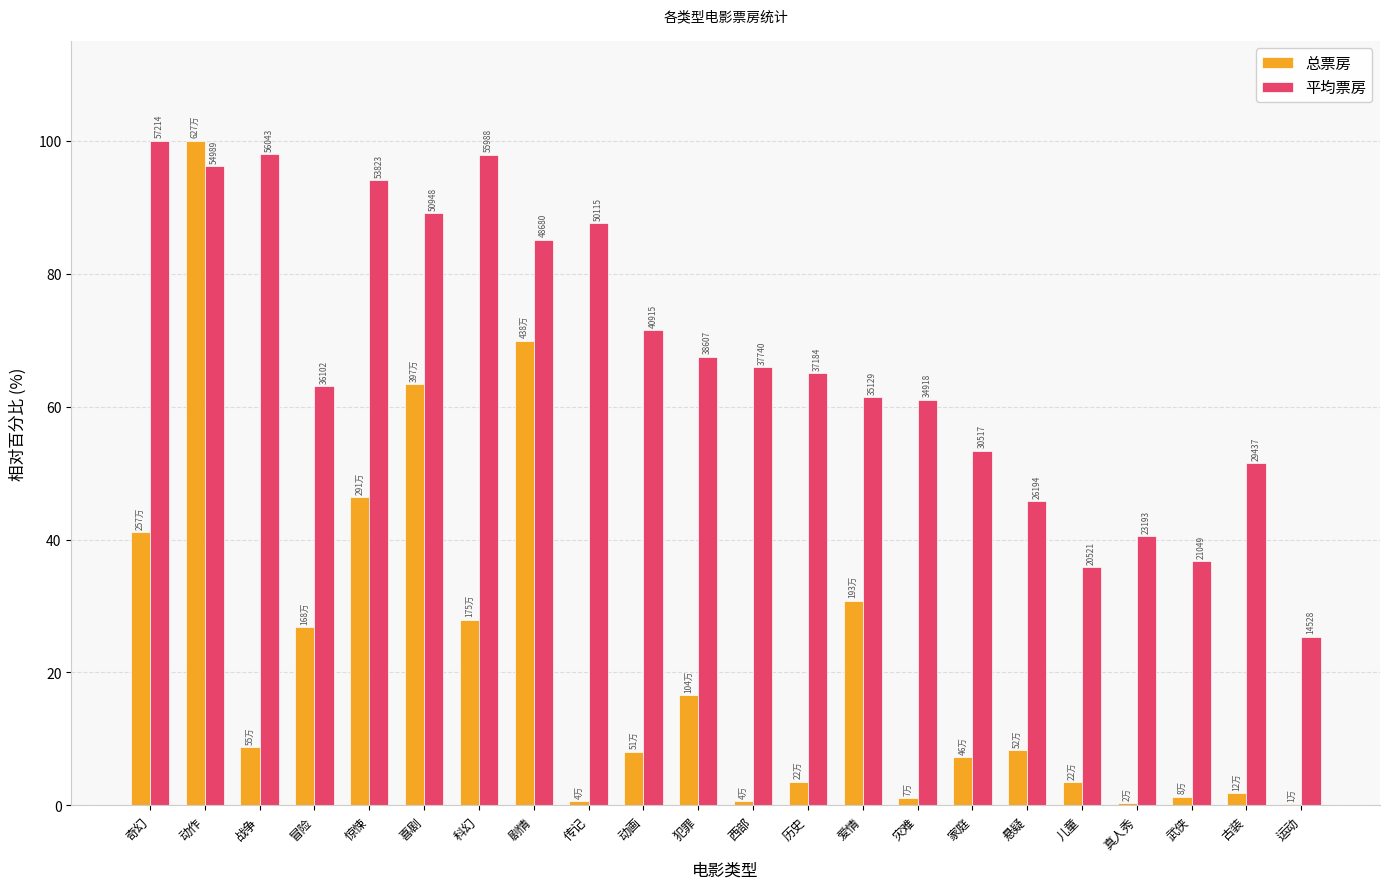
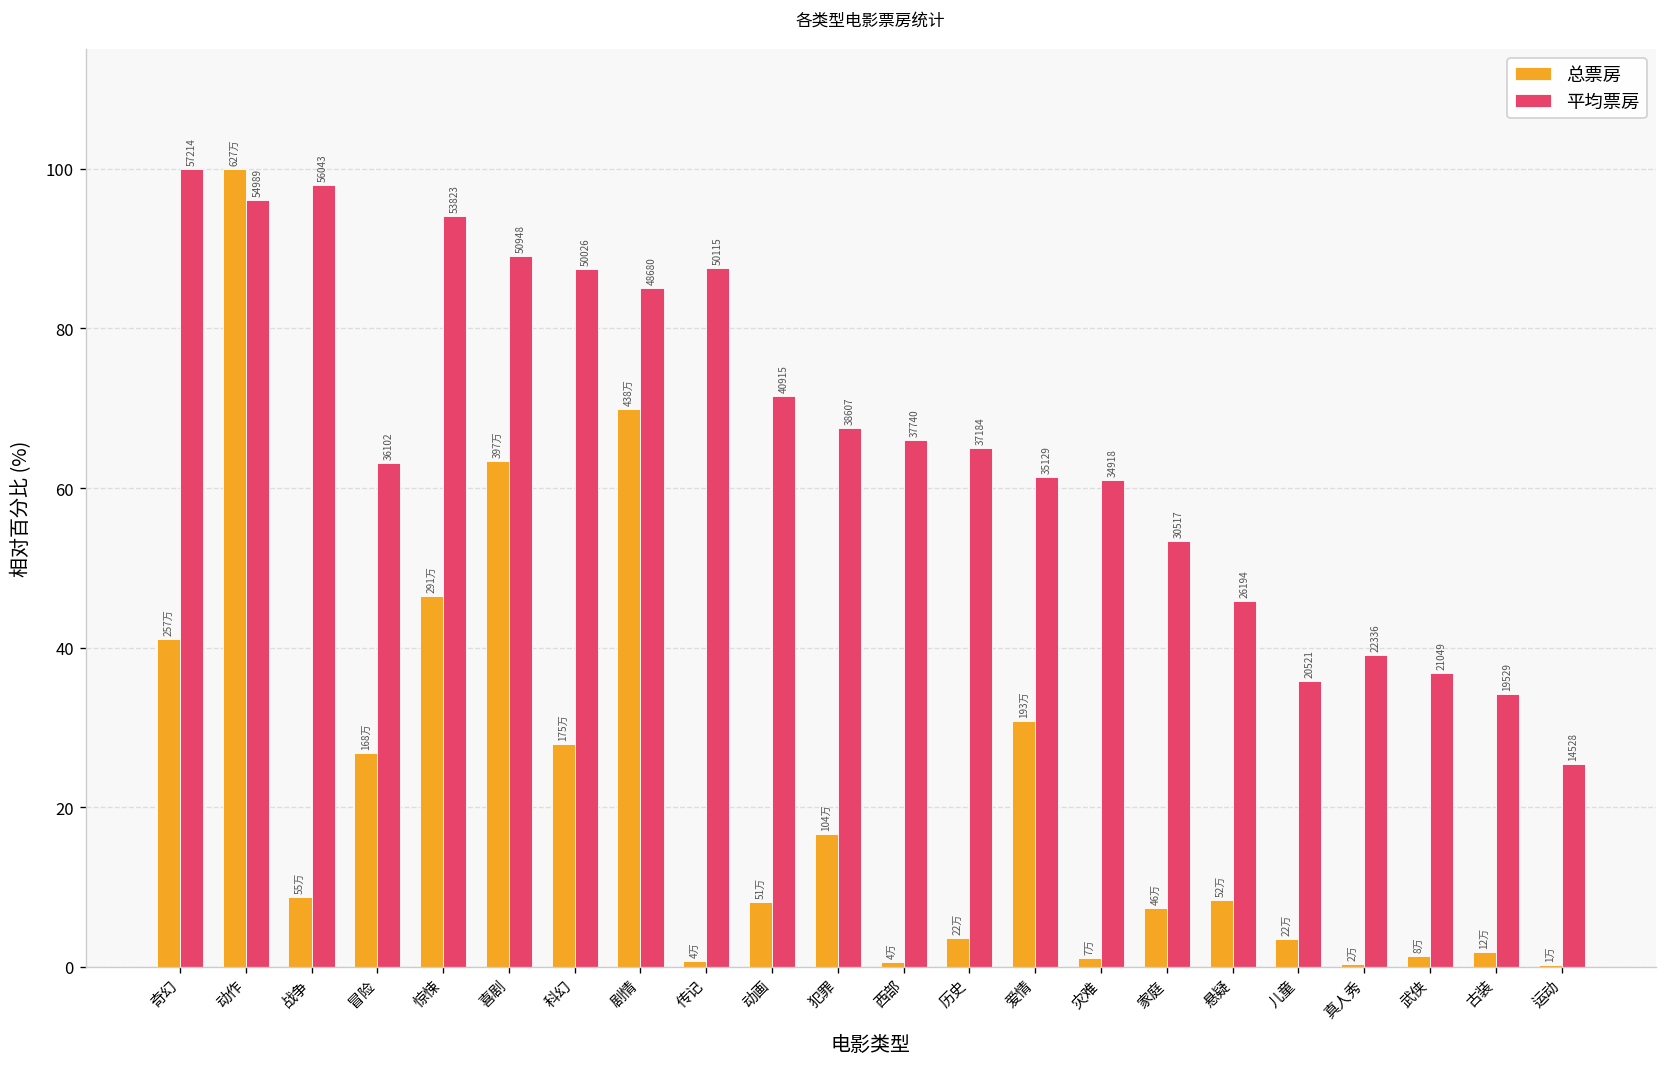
平均票房, 科幻: 55988 -> 50026
平均票房, 真人秀: 23193 -> 22336
平均票房, 古装: 29437 -> 19529
